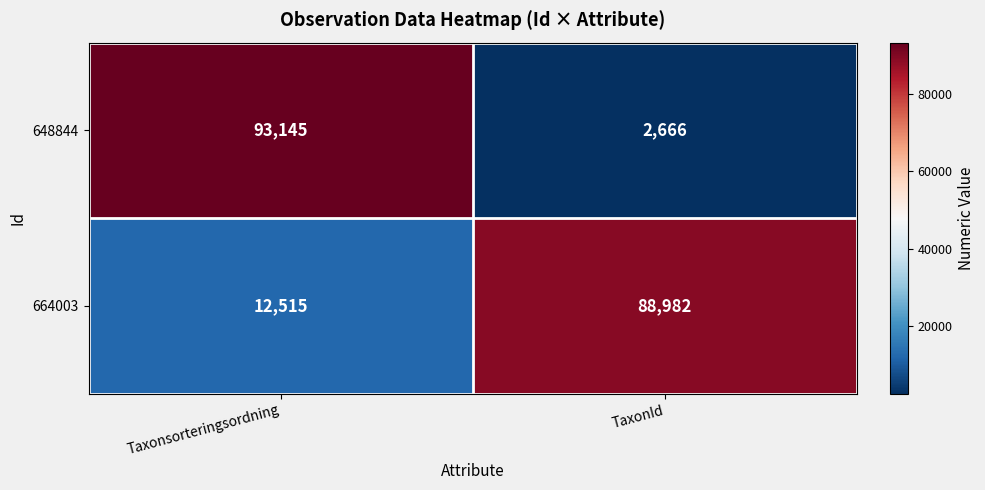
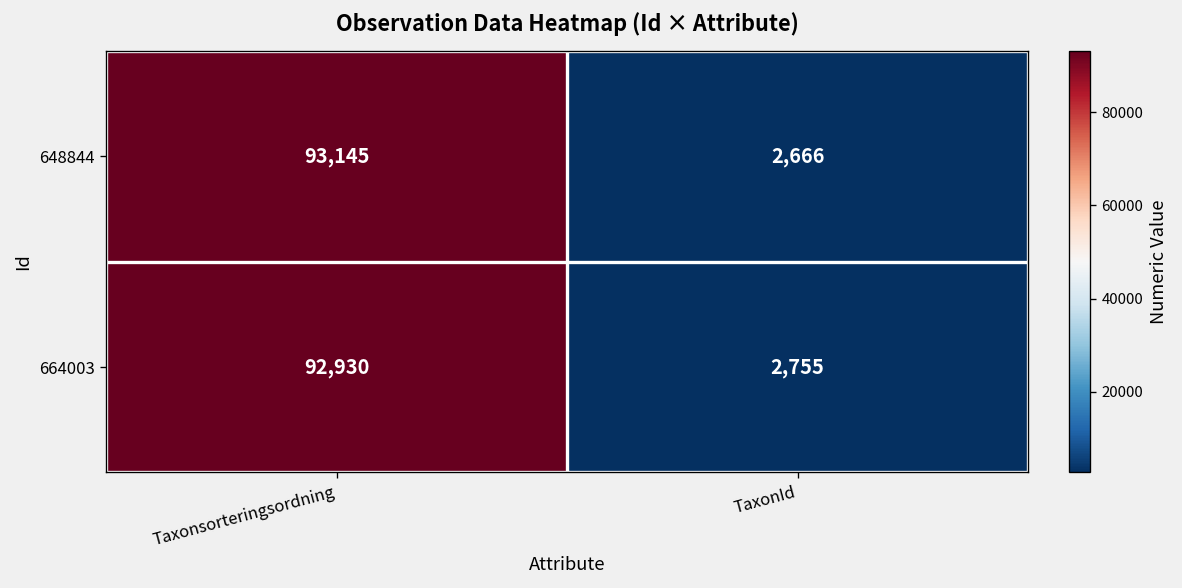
664003, Taxonsorteringsordning: 12,515 -> 92,930
664003, TaxonId: 88,982 -> 2,755
